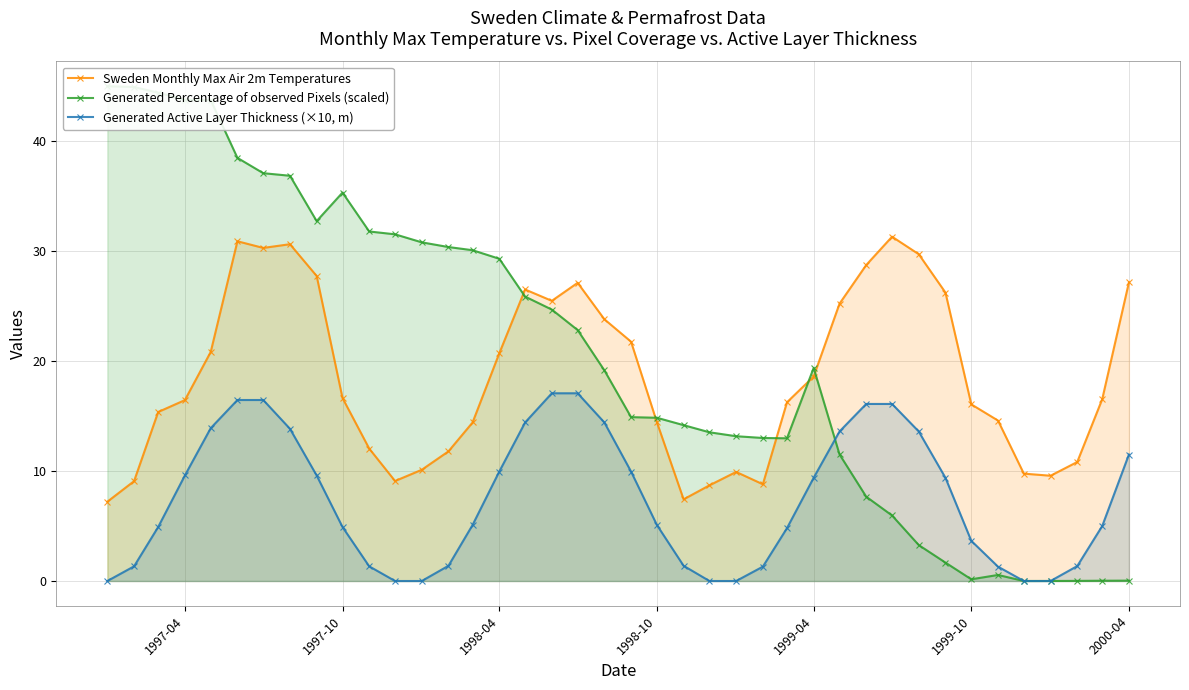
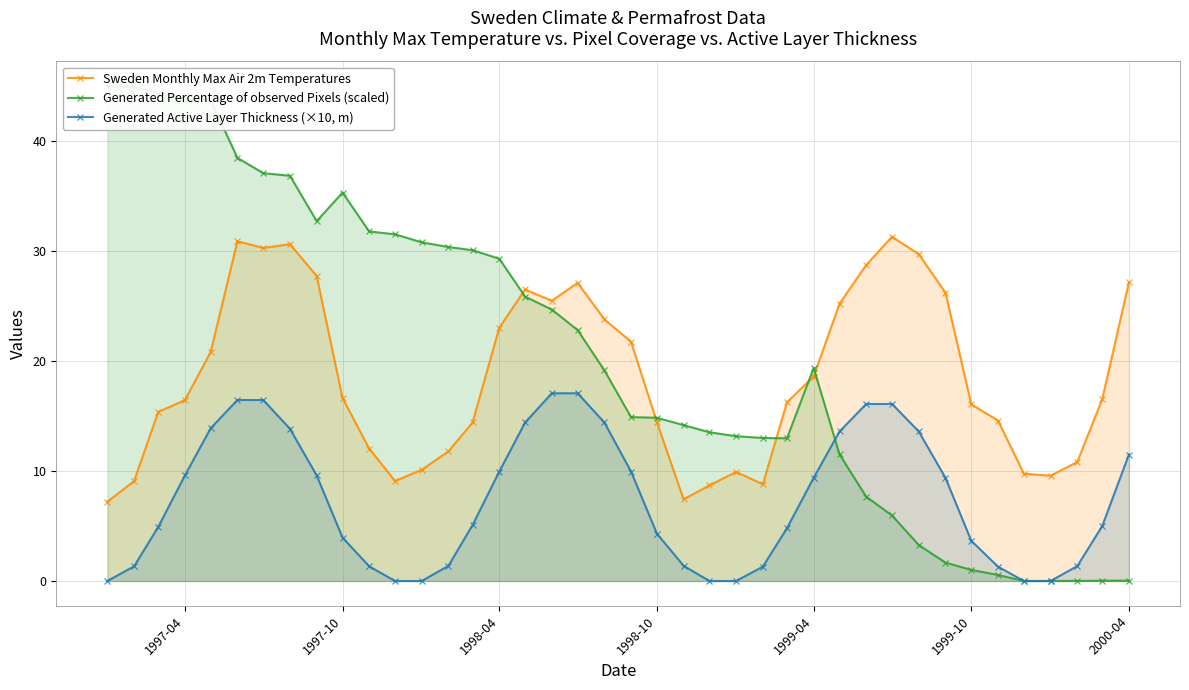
Generated Active Layer Thickness (×10, m), 1997-10: 4.9 -> 4.0
Sweden Monthly Max Air 2m Temperatures, 1998-04: 20.7 -> 23.0
Generated Active Layer Thickness (×10, m), 1998-10: 5.1 -> 4.3
Generated Percentage of observed Pixels (scaled), 1999-10: 0.2 -> 1.0
